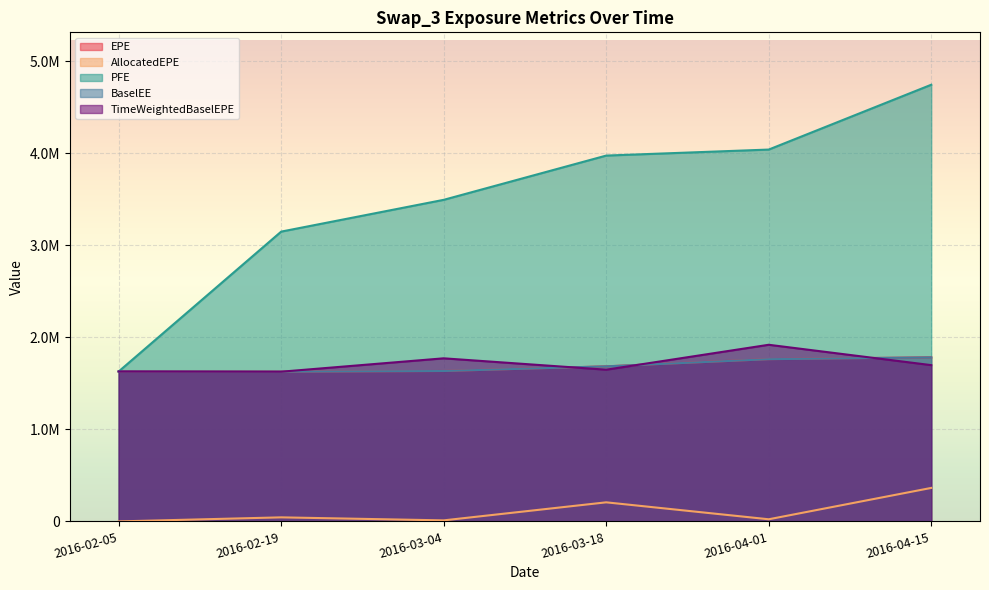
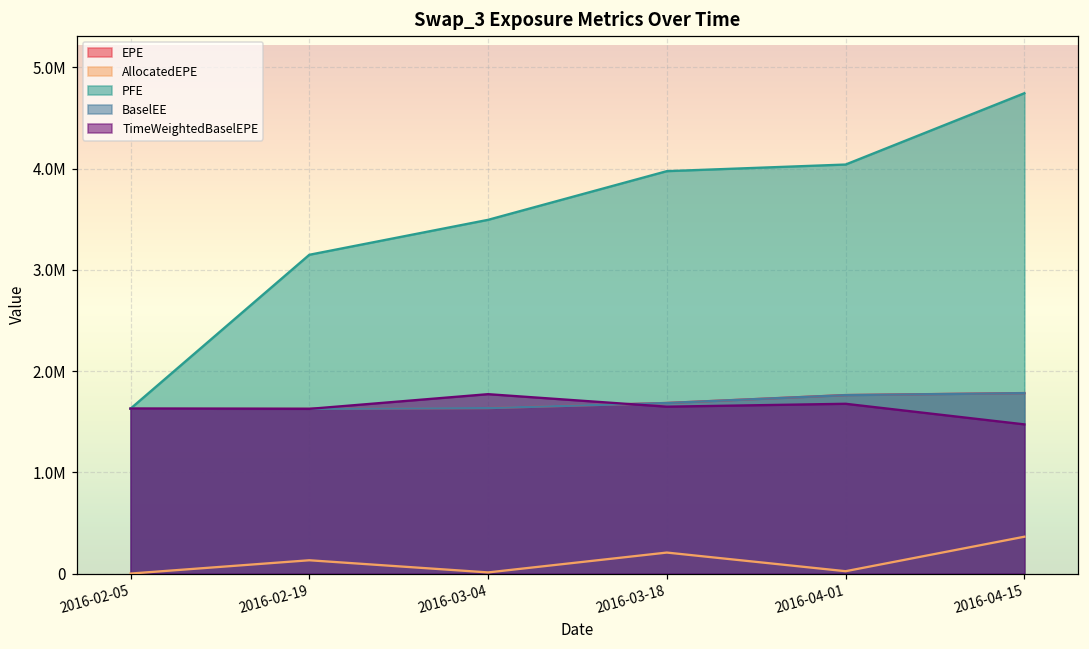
AllocatedEPE, 2016-02-19: 0 -> 100000
TimeWeightedBaselEPE, 2016-04-01: 1900000 -> 1700000
TimeWeightedBaselEPE, 2016-04-15: 1700000 -> 1500000
